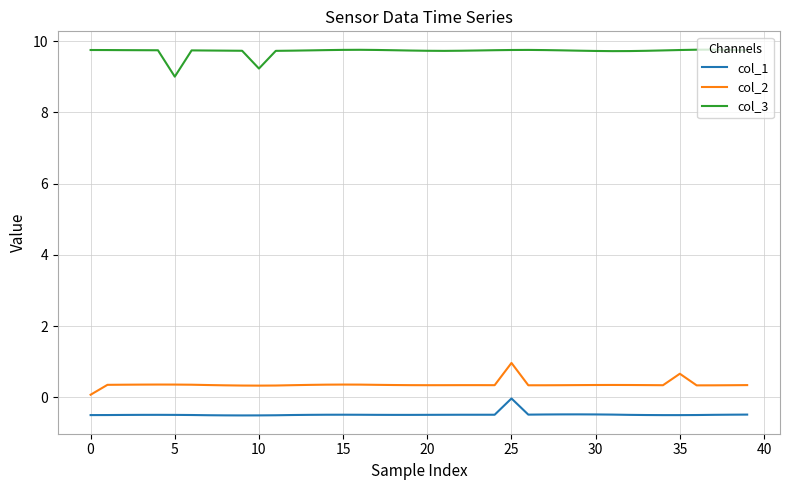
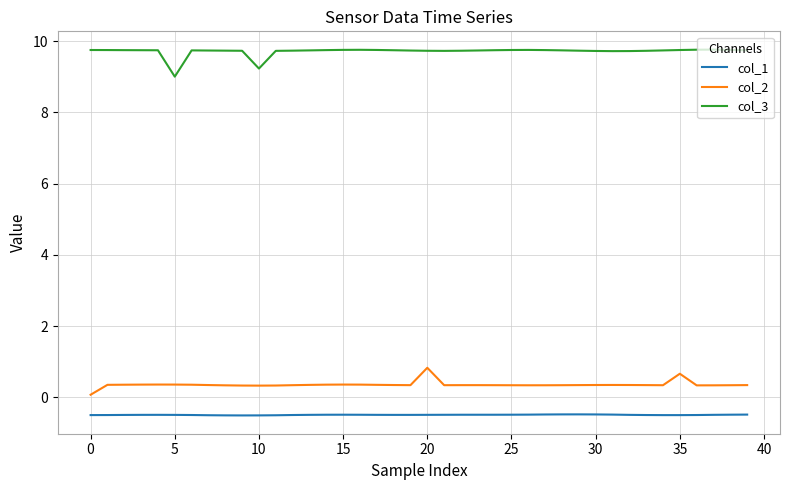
col_2, 20: 0.3 -> 0.8
col_1, 25: 0.0 -> -0.5
col_2, 25: 1.0 -> 0.3
